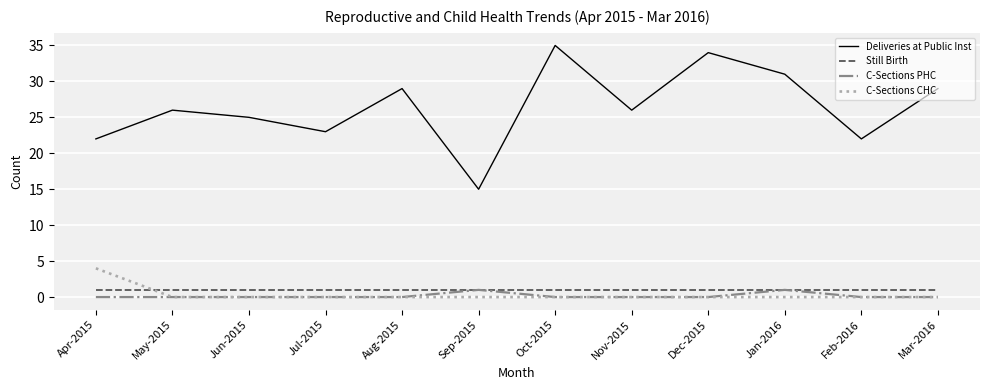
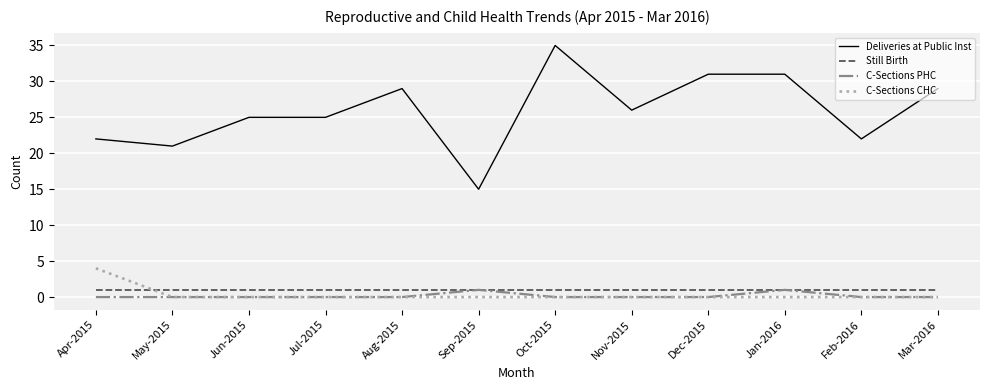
Deliveries at Public Inst, May-2015: 26 -> 21
Deliveries at Public Inst, Jul-2015: 23 -> 25
Deliveries at Public Inst, Dec-2015: 34 -> 31
